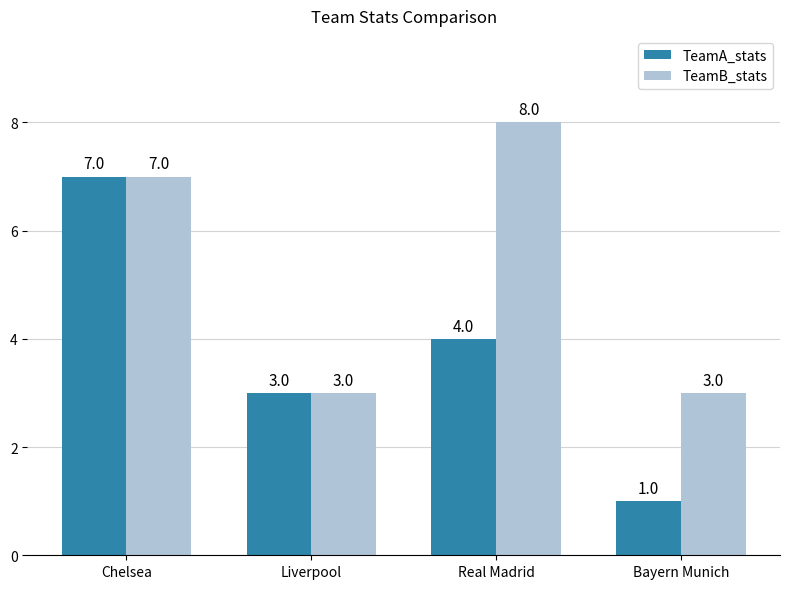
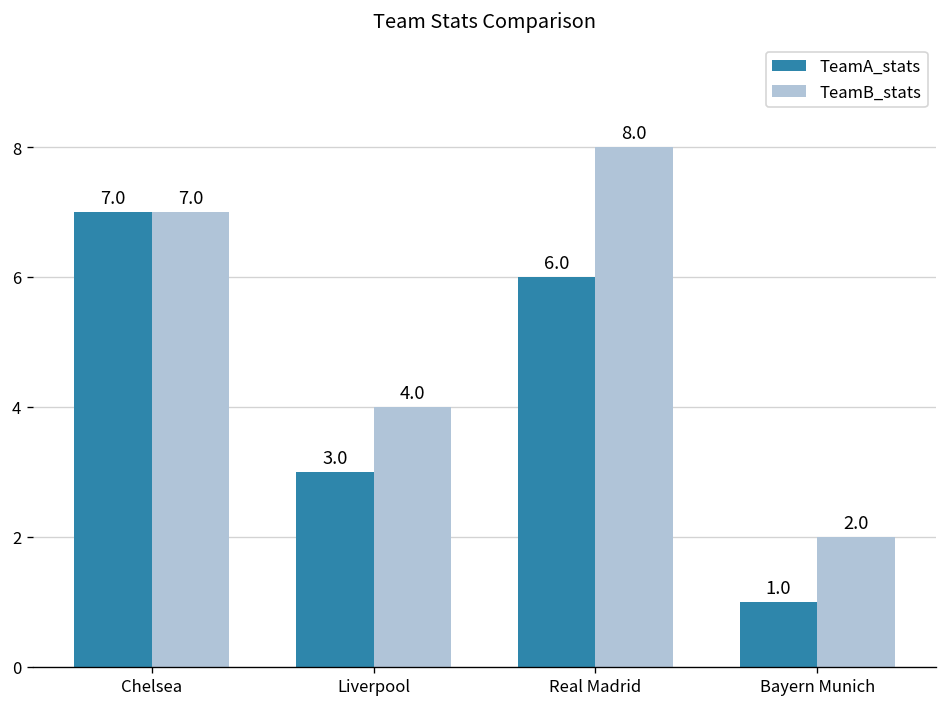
TeamB_stats, Liverpool: 3.0 -> 4.0
TeamA_stats, Real Madrid: 4.0 -> 6.0
TeamB_stats, Bayern Munich: 3.0 -> 2.0
